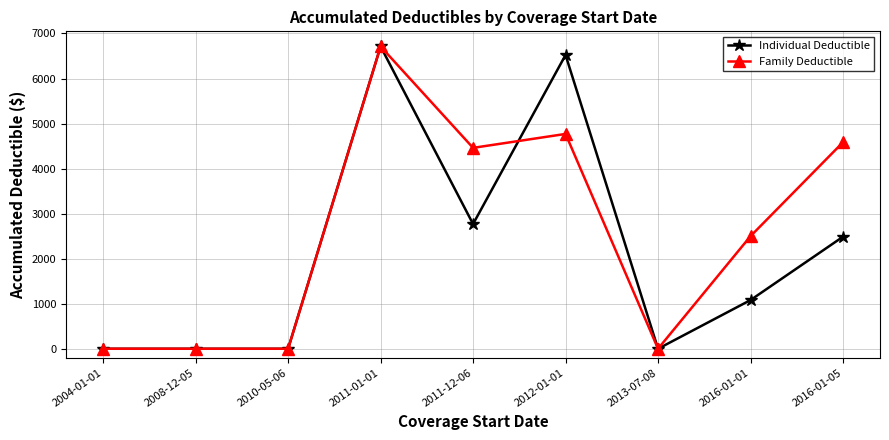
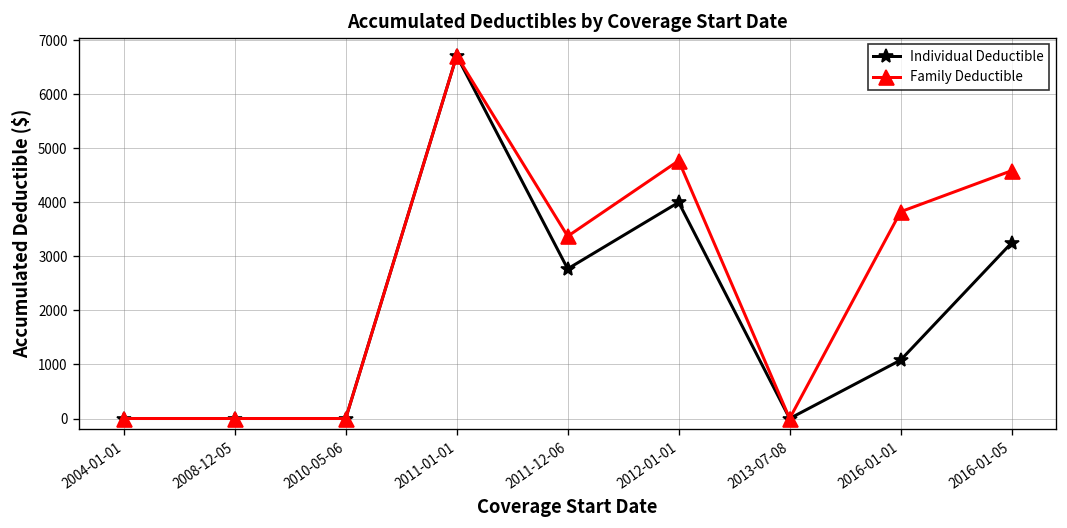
Family Deductible, 2011-12-06: 4500 -> 3400
Individual Deductible, 2012-01-01: 6500 -> 4000
Family Deductible, 2016-01-01: 2500 -> 3800
Individual Deductible, 2016-01-05: 2500 -> 3300
